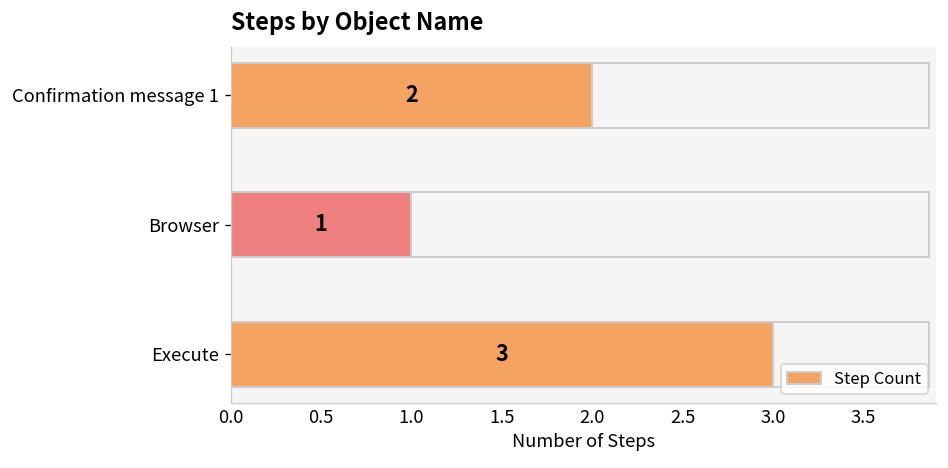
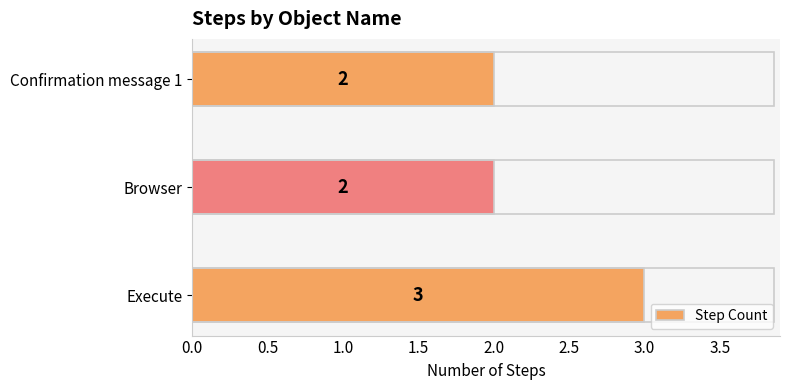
Browser: 1 -> 2
